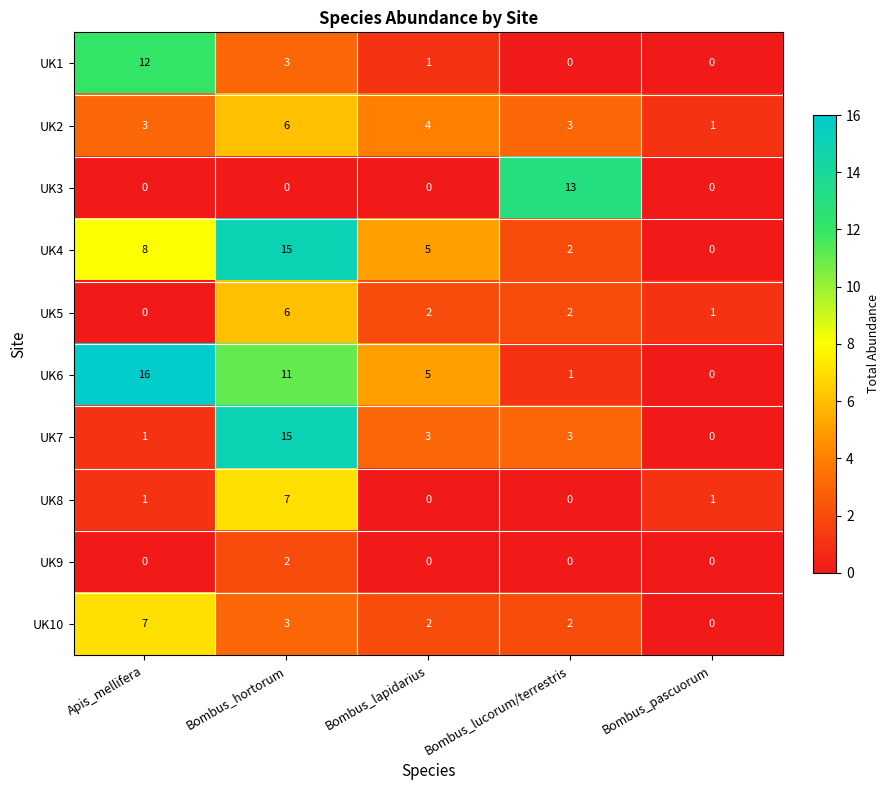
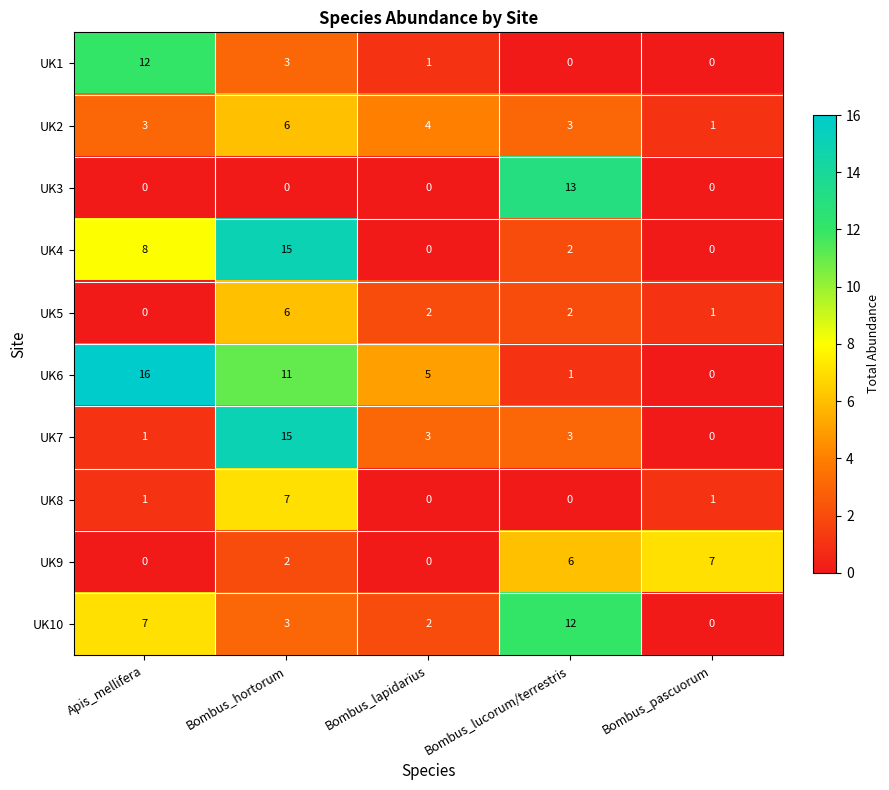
UK4, Bombus_lapidarius: 5 -> 0
UK9, Bombus_lucorum/terrestris: 0 -> 6
UK9, Bombus_pascuorum: 0 -> 7
UK10, Bombus_lucorum/terrestris: 2 -> 12
